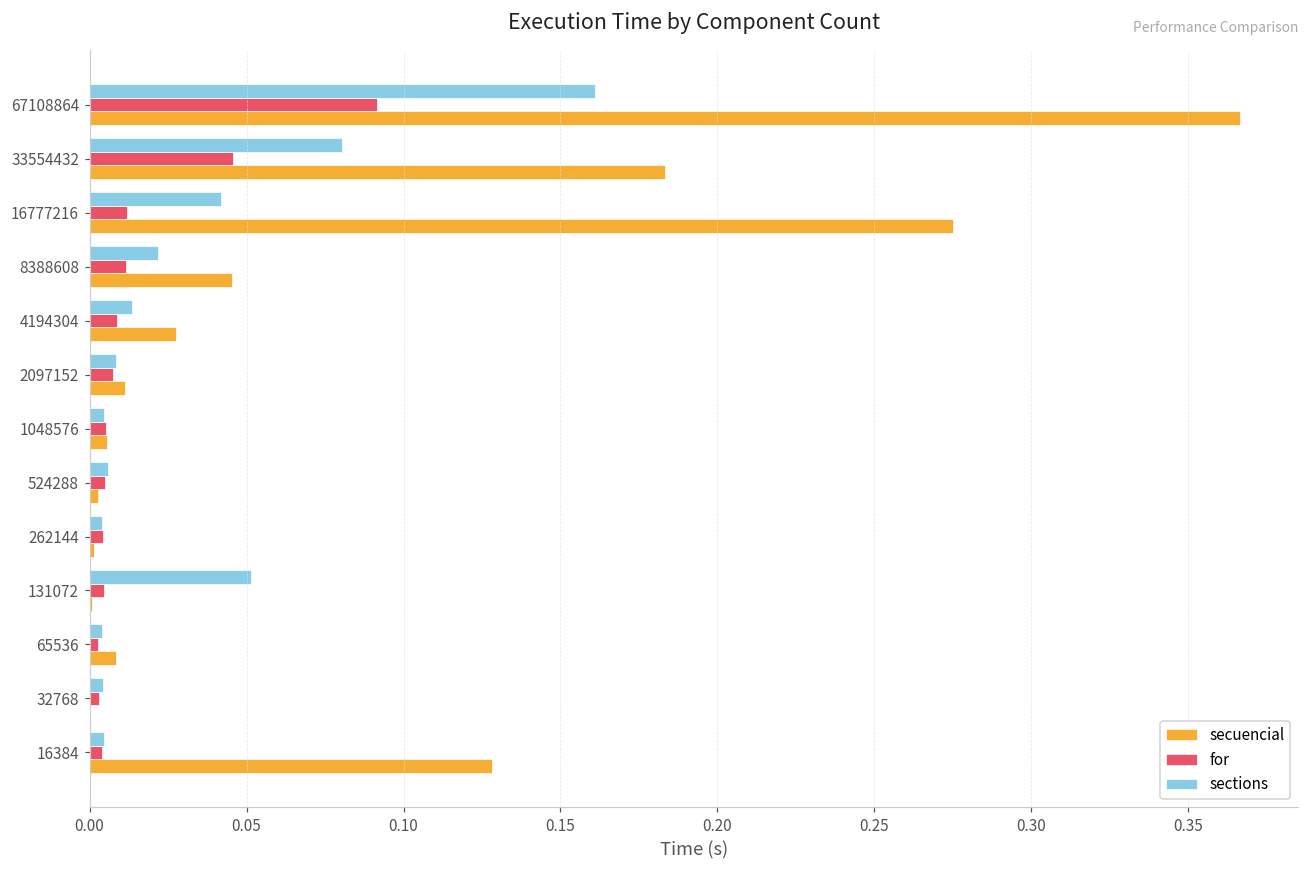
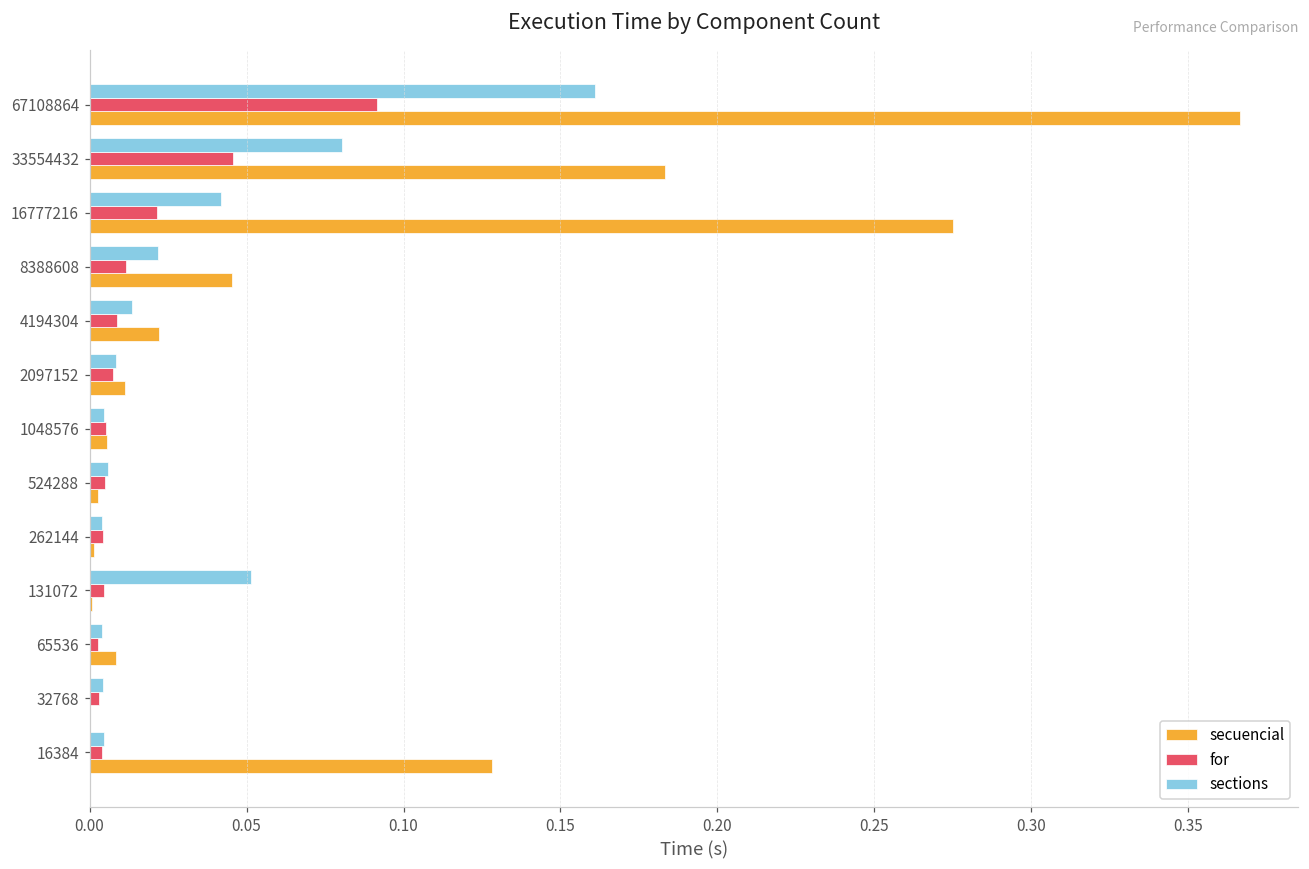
for, 16777216: 0.012 -> 0.021
secuencial, 4194304: 0.028 -> 0.022
